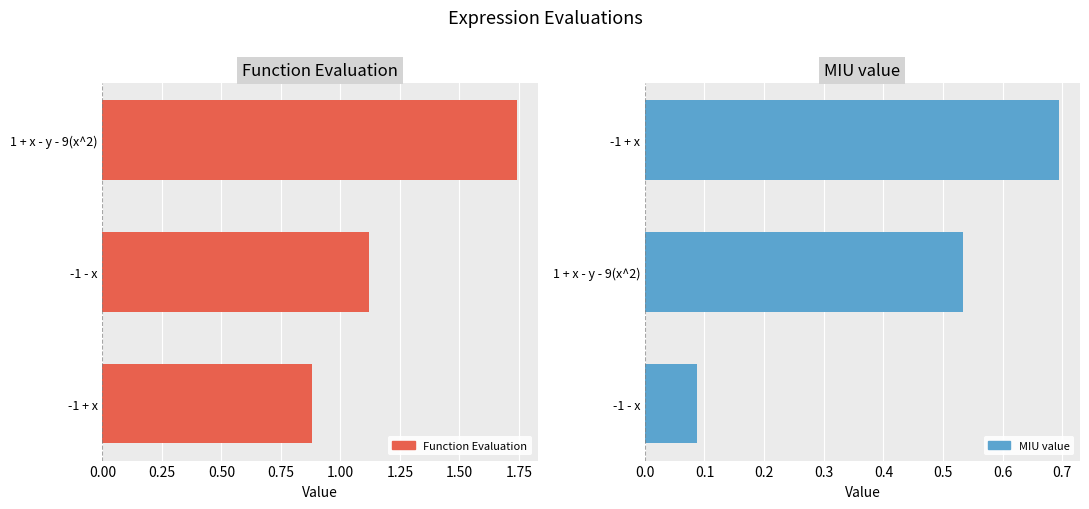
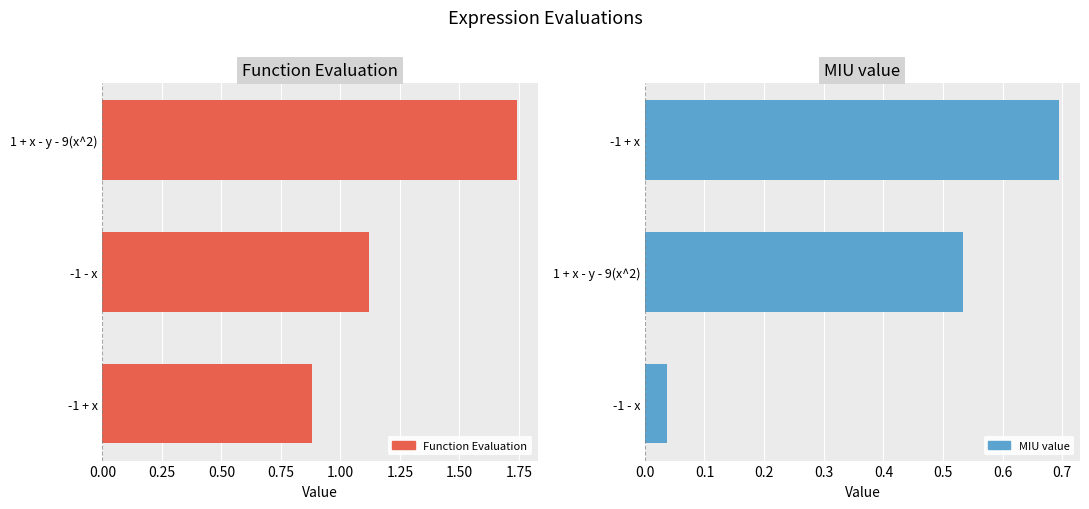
MIU value, -1 - x: 0.09 -> 0.04
